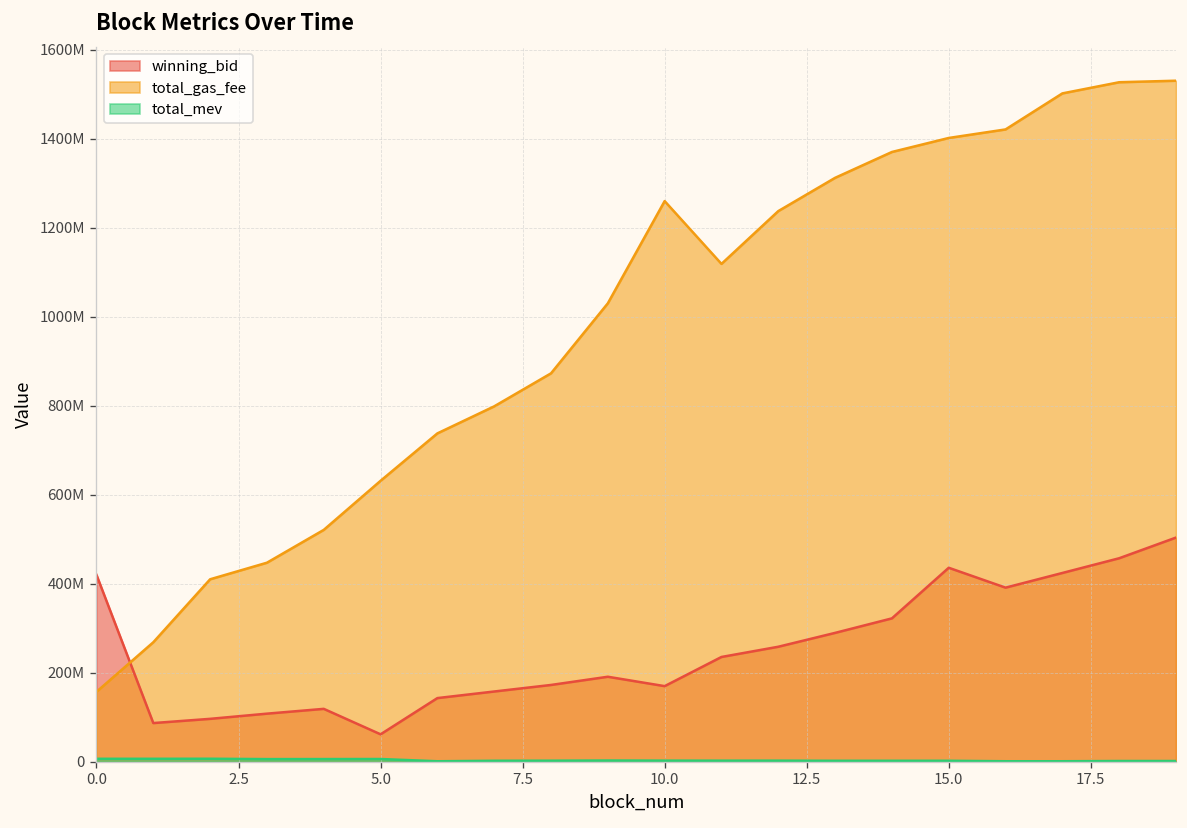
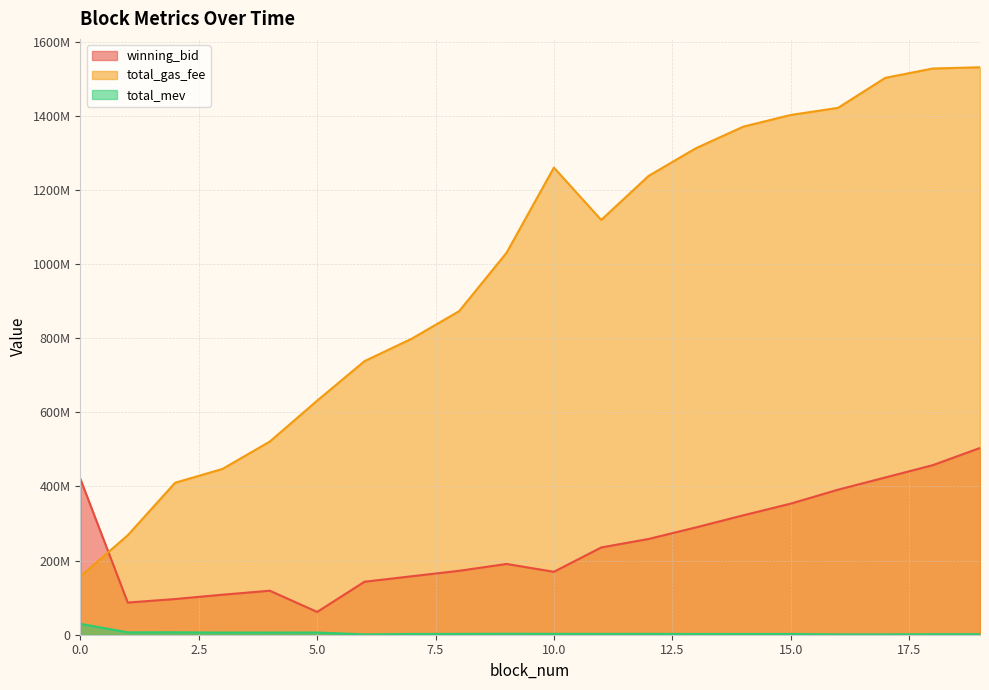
total_mev, 0.0: 10000000 -> 30000000
winning_bid, 15.0: 440000000 -> 350000000
